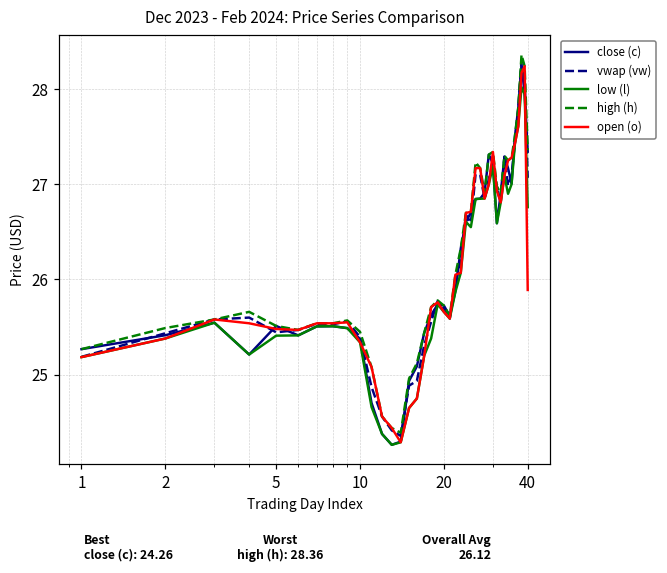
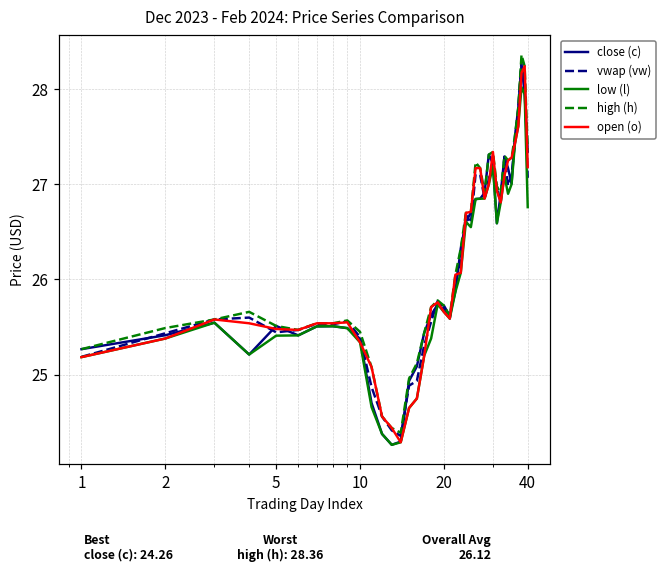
open (o), 40: 25.9 -> 27.2
